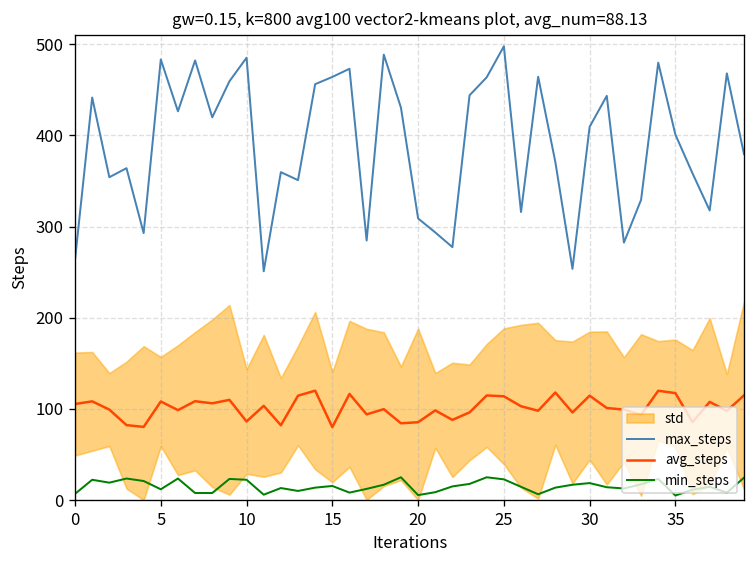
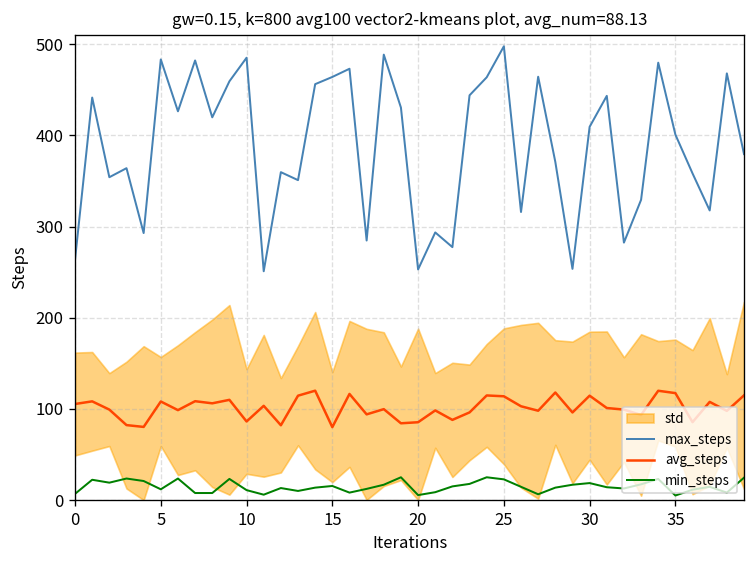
min_steps, 10: 20 -> 10
max_steps, 20: 310 -> 250
